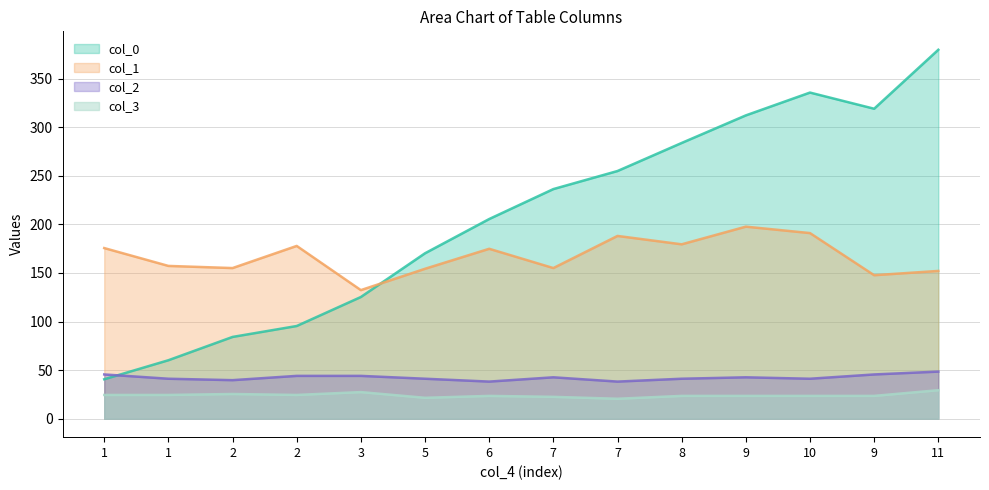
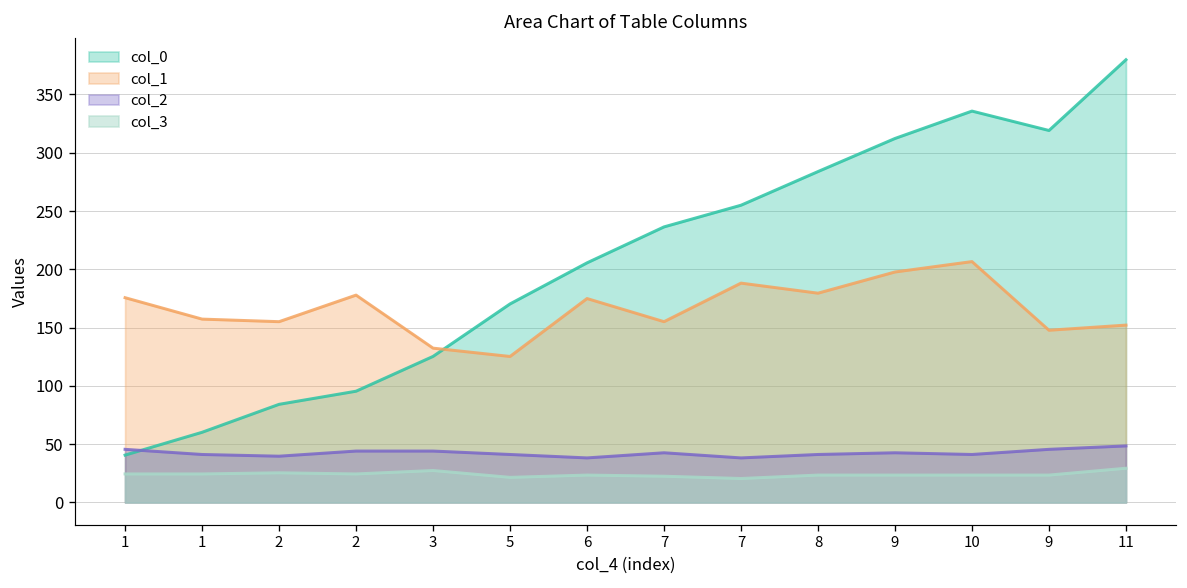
col_1, 5: 150 -> 130
col_1, 10: 190 -> 210
